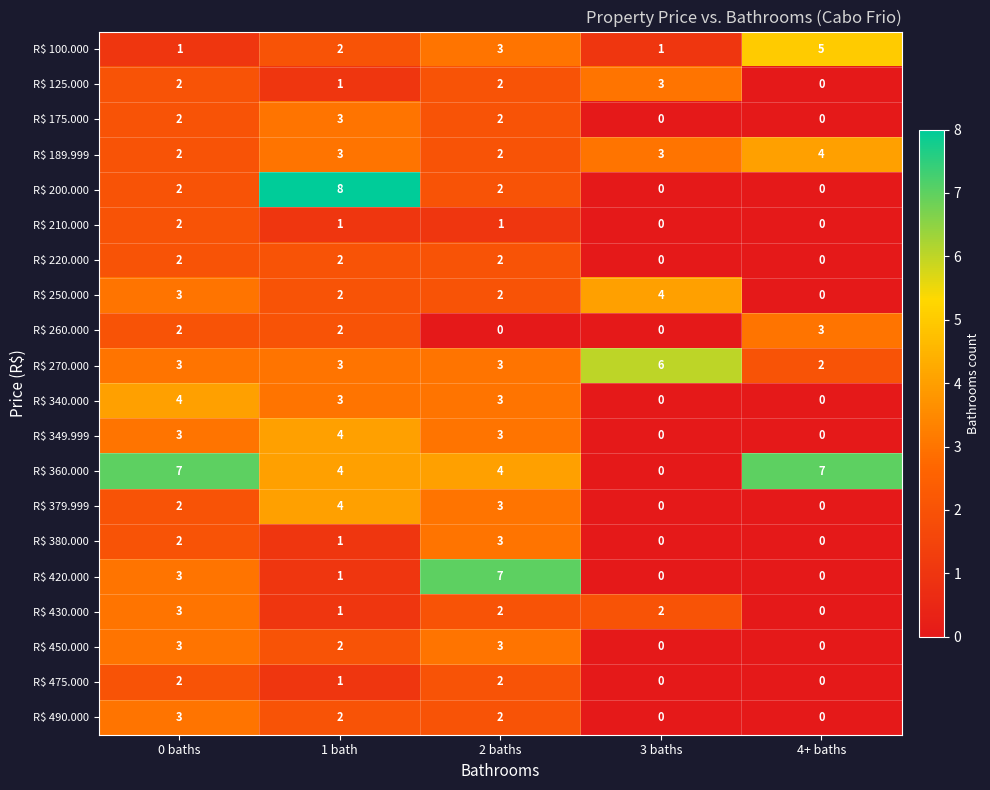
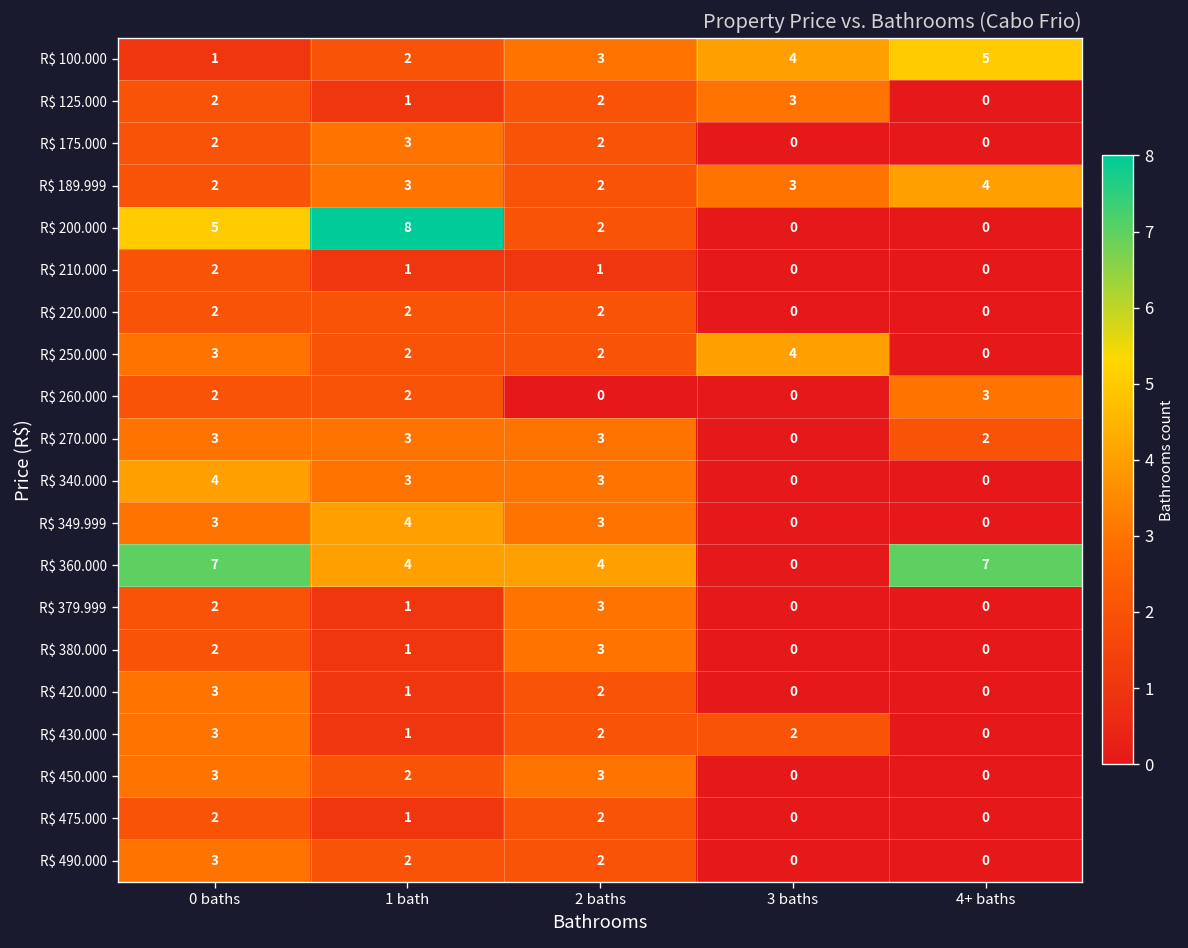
R$ 100.000, 3 baths: 1 -> 4
R$ 200.000, 0 baths: 2 -> 5
R$ 270.000, 3 baths: 6 -> 0
R$ 379.999, 1 bath: 4 -> 1
R$ 420.000, 2 baths: 7 -> 2
